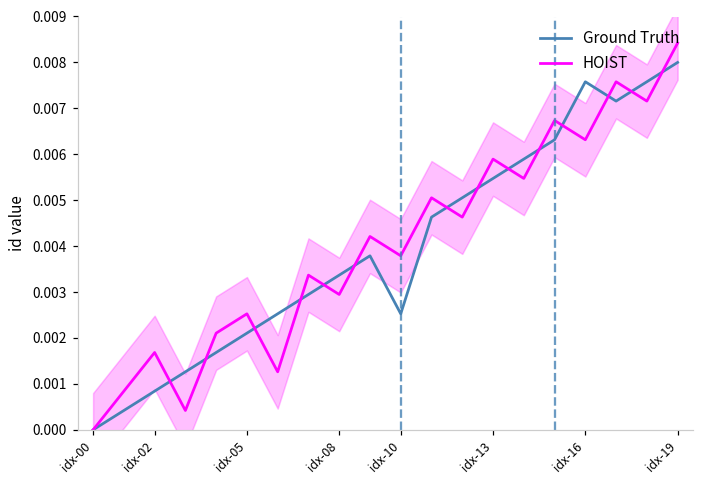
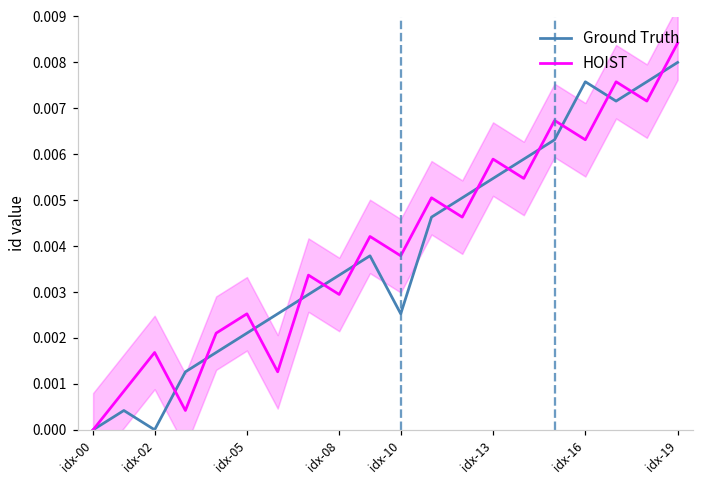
Ground Truth, idx-02: 0.0008 -> 0.0000
